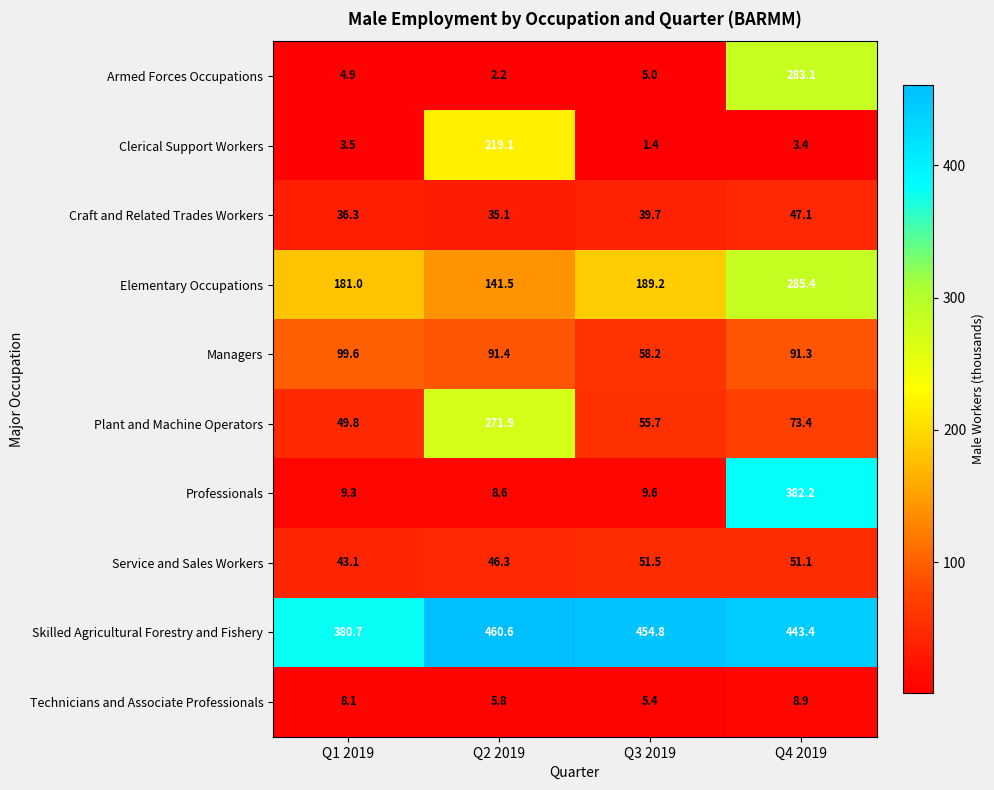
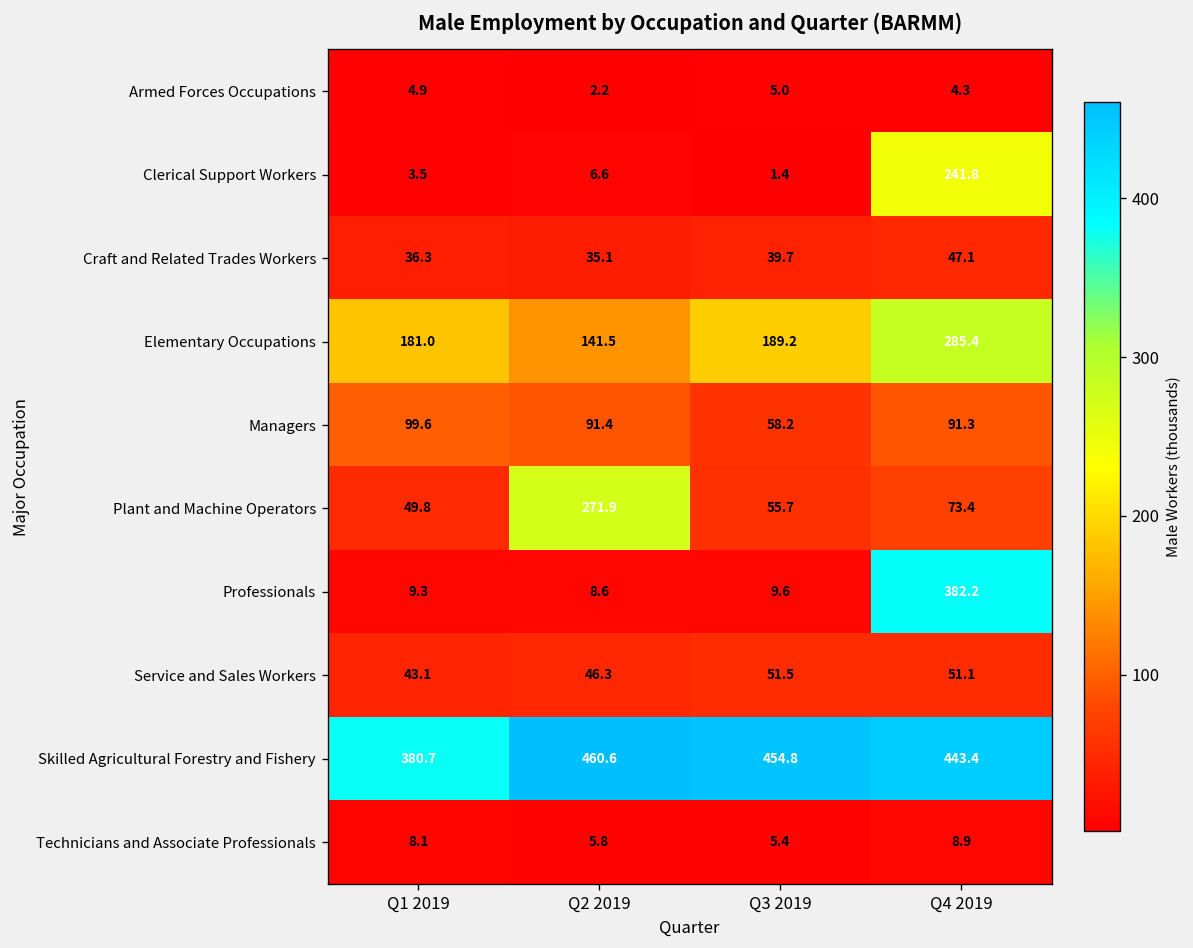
Armed Forces Occupations, Q4 2019: 283.1 -> 4.3
Clerical Support Workers, Q2 2019: 219.1 -> 6.6
Clerical Support Workers, Q4 2019: 3.4 -> 241.8
